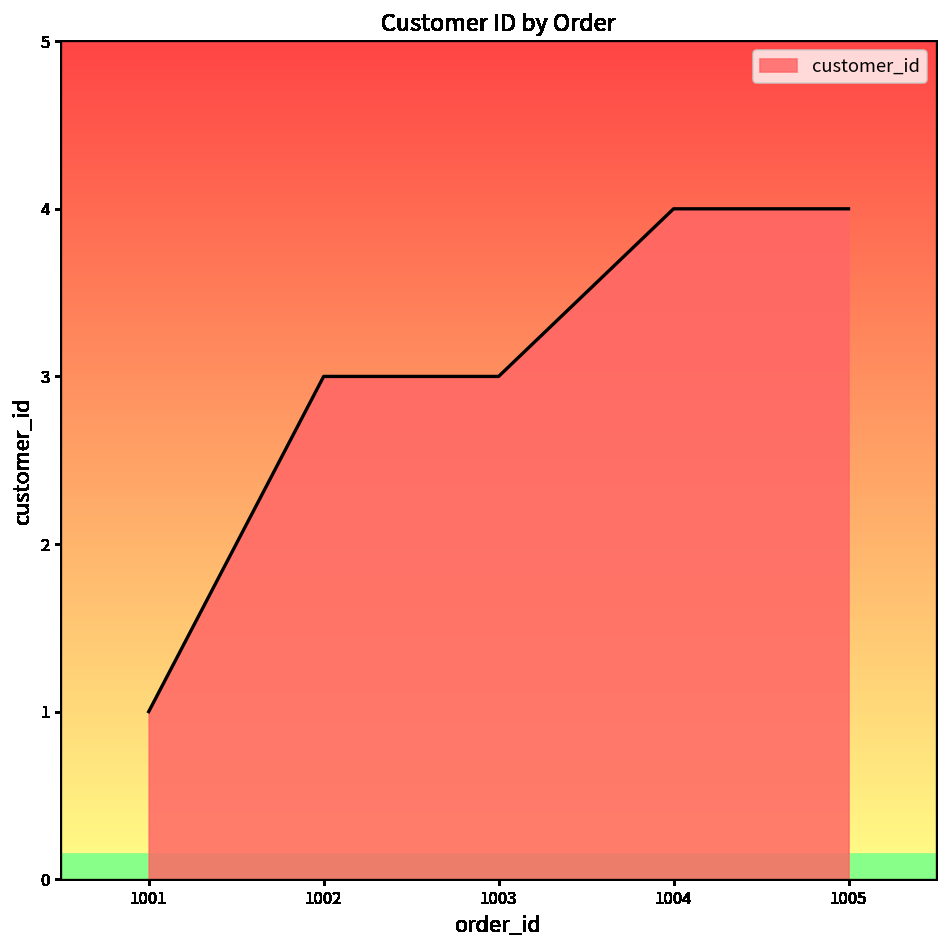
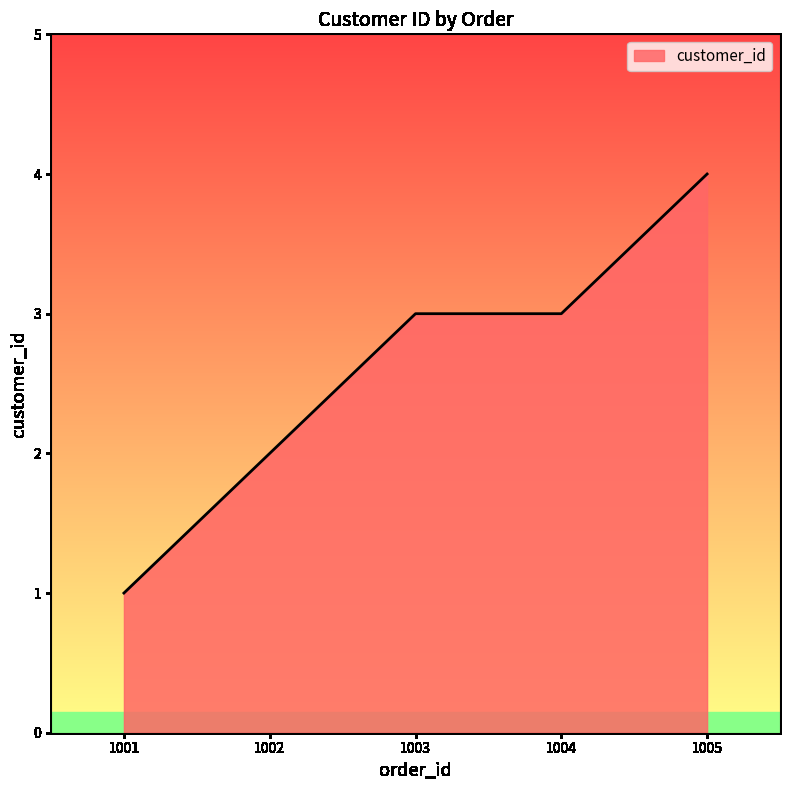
1002: 3 -> 2
1004: 4 -> 3
